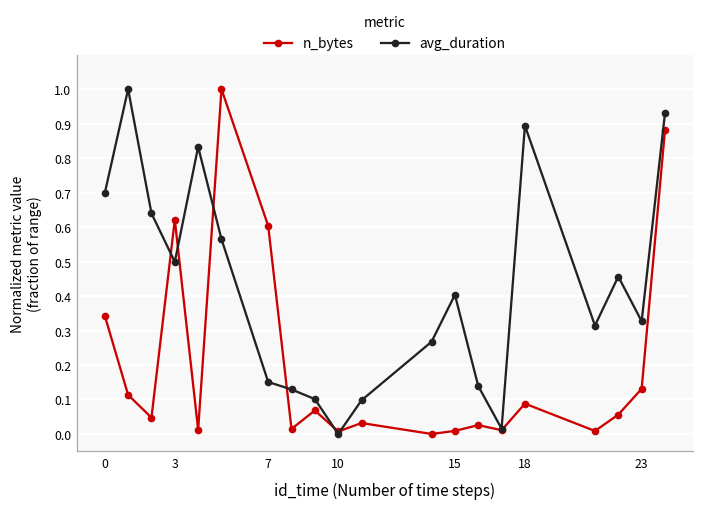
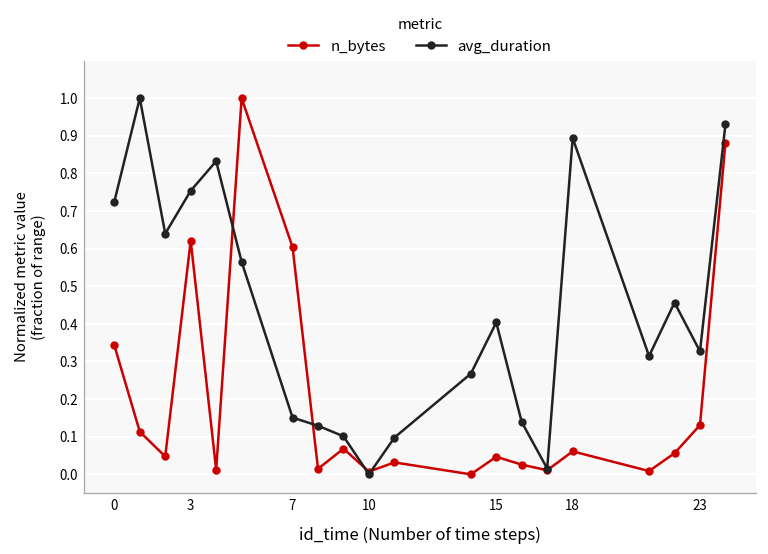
avg_duration, 0: 0.70 -> 0.72
avg_duration, 3: 0.50 -> 0.75
n_bytes, 15: 0.01 -> 0.05
n_bytes, 18: 0.09 -> 0.06
